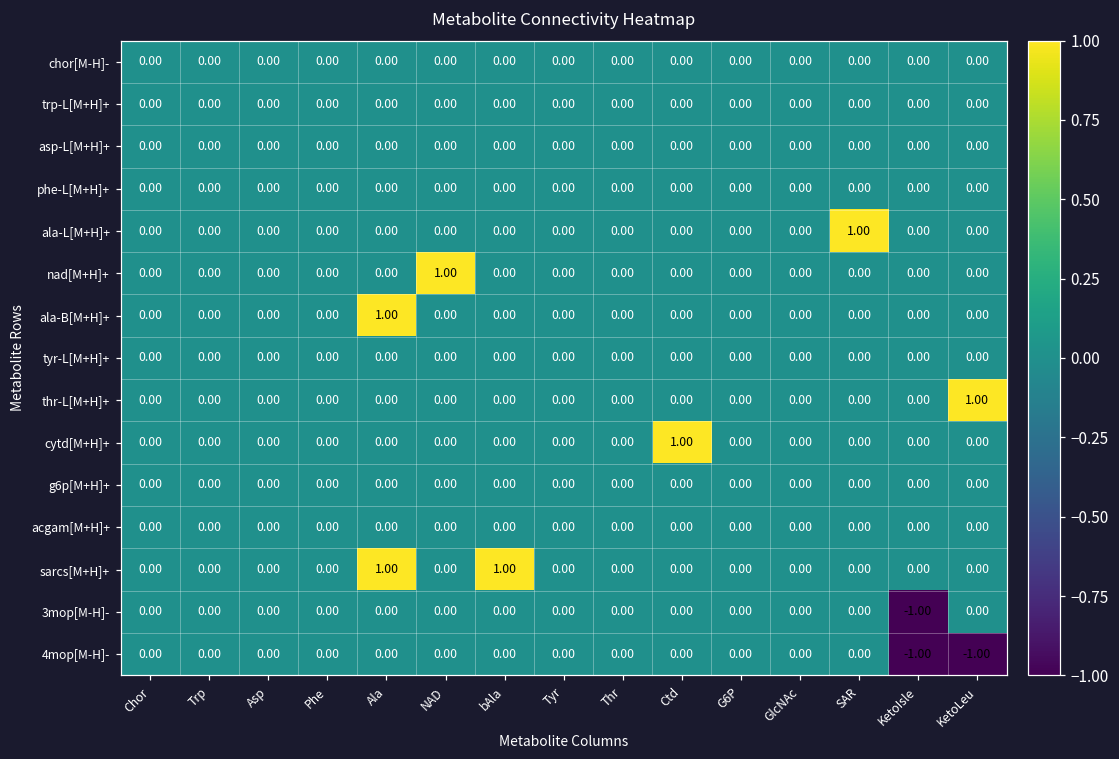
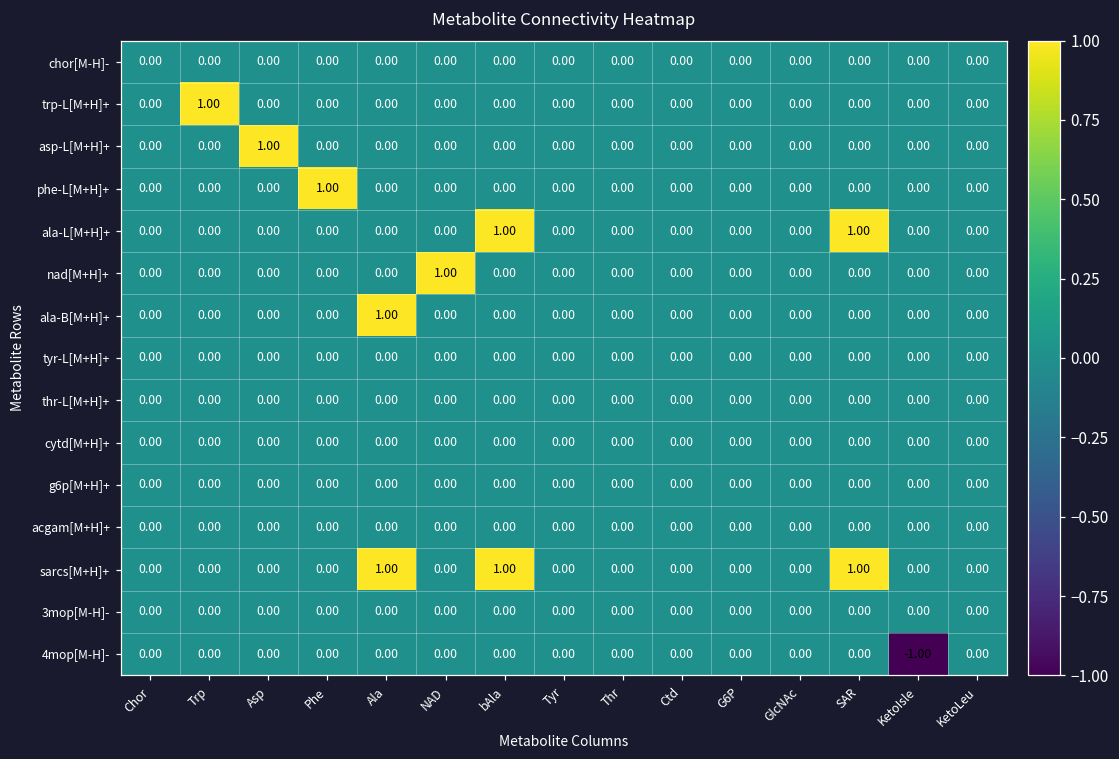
trp-L[M+H]+, Trp: 0.00 -> 1.00
asp-L[M+H]+, Asp: 0.00 -> 1.00
phe-L[M+H]+, Phe: 0.00 -> 1.00
ala-L[M+H]+, bAla: 0.00 -> 1.00
thr-L[M+H]+, KetoLeu: 1.00 -> 0.00
cytd[M+H]+, Ctd: 1.00 -> 0.00
sarcs[M+H]+, SAR: 0.00 -> 1.00
3mop[M-H]-, KetoIsle: -1.00 -> 0.00
4mop[M-H]-, KetoLeu: -1.00 -> 0.00
